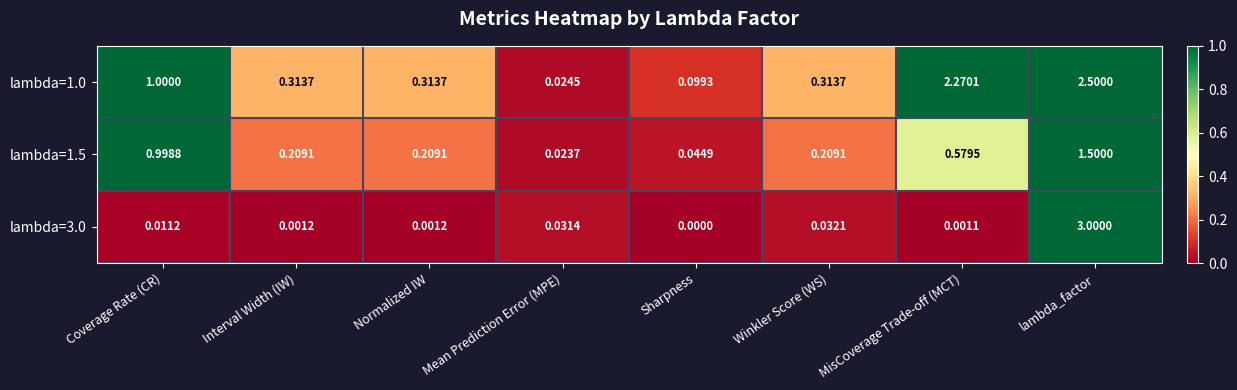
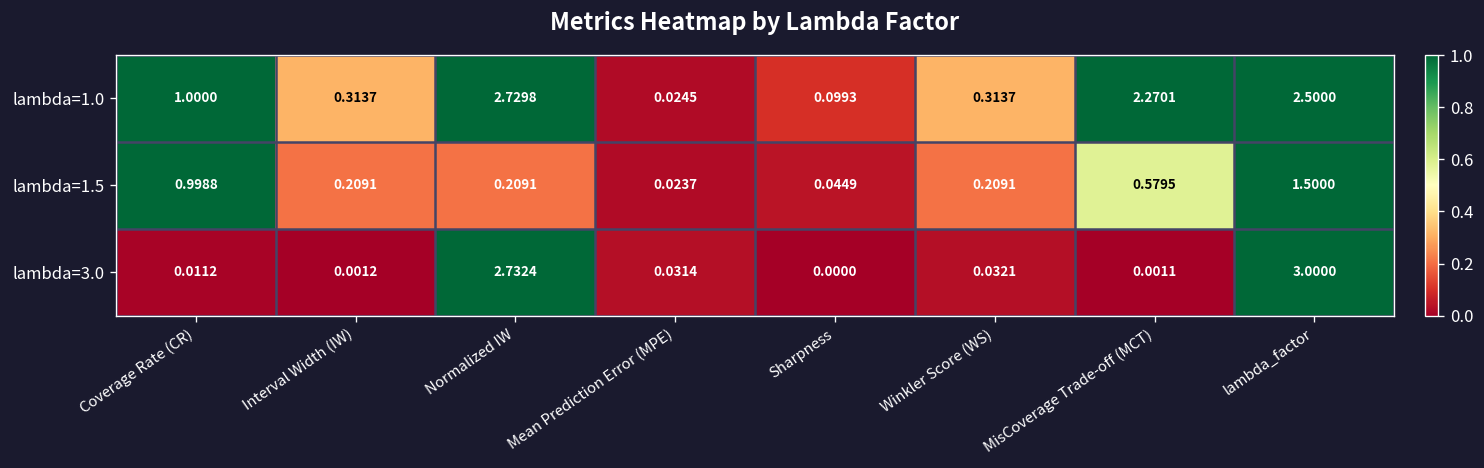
lambda=1.0, Normalized IW: 0.3137 -> 2.7298
lambda=3.0, Normalized IW: 0.0012 -> 2.7324
